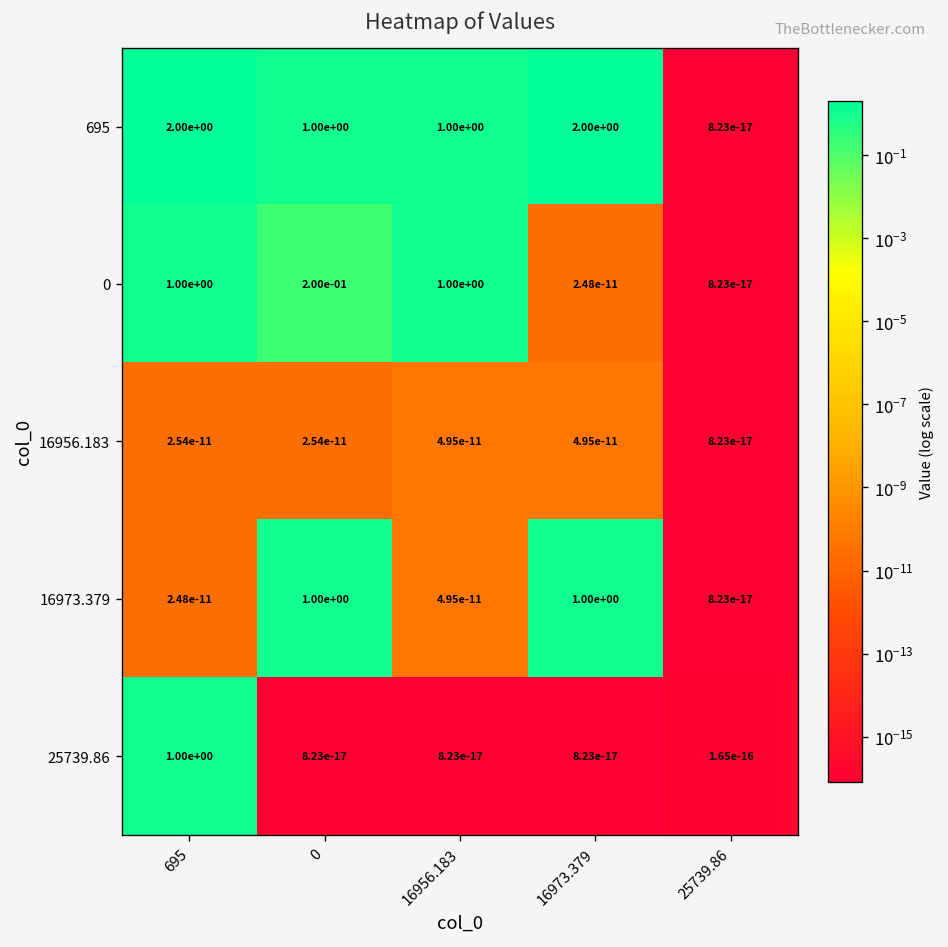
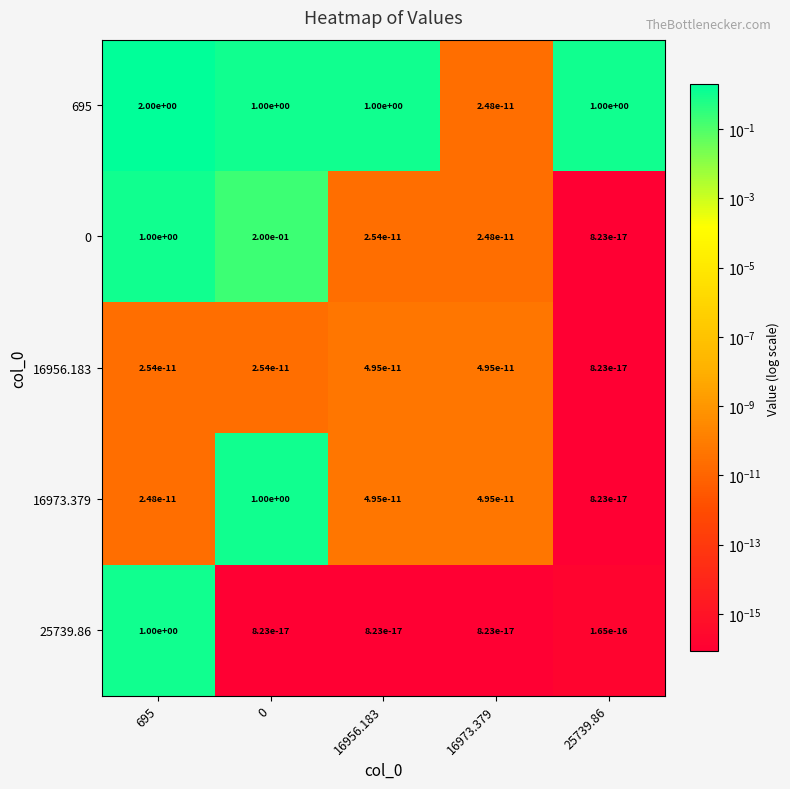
695, 16973.379: 2.00e+00 -> 2.48e-11
695, 25739.86: 8.23e-17 -> 1.00e+00
0, 16956.183: 1.00e+00 -> 2.54e-11
16973.379, 16973.379: 1.00e+00 -> 4.95e-11
